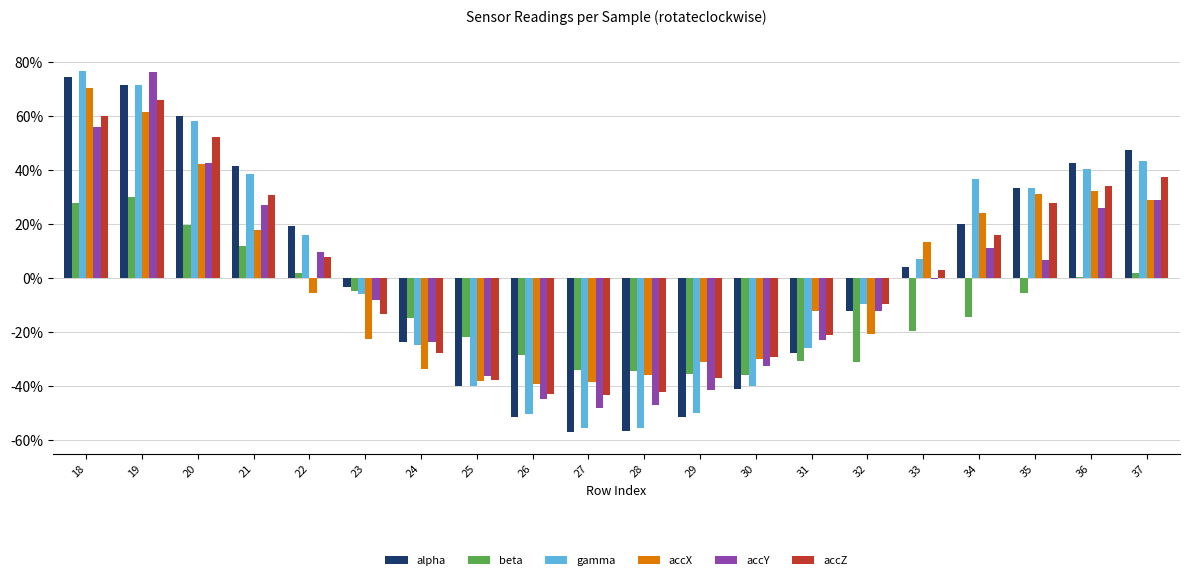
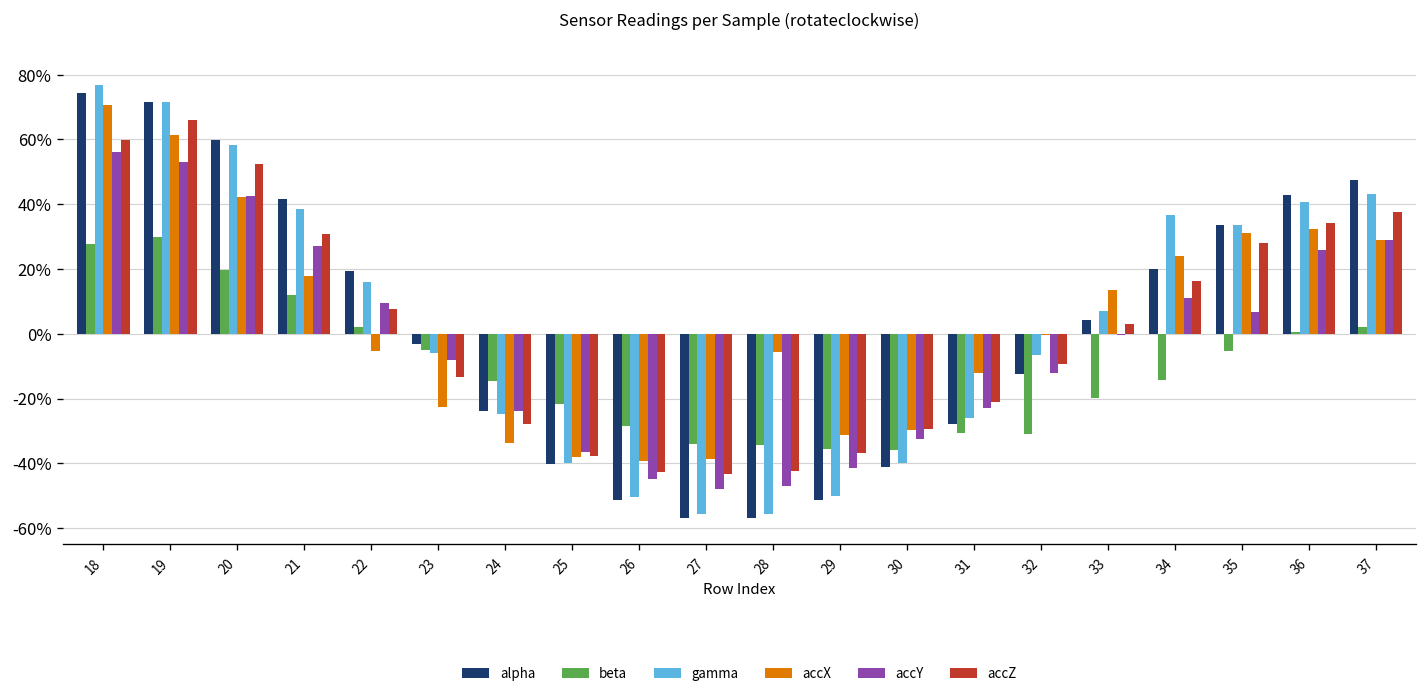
accY, 19: 76% -> 53%
accX, 28: -36% -> -6%
gamma, 32: -10% -> -7%
accX, 32: -21% -> 0%
